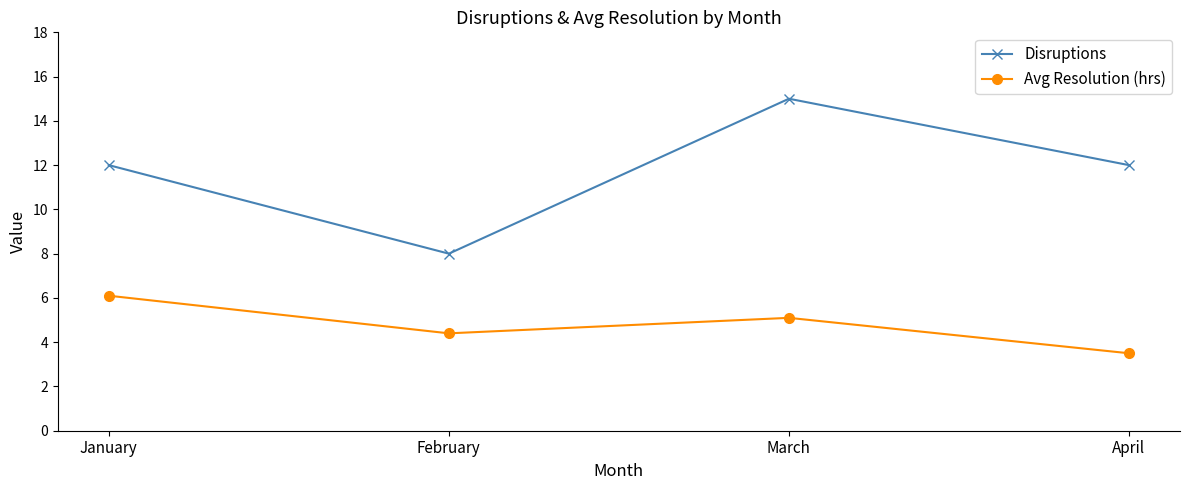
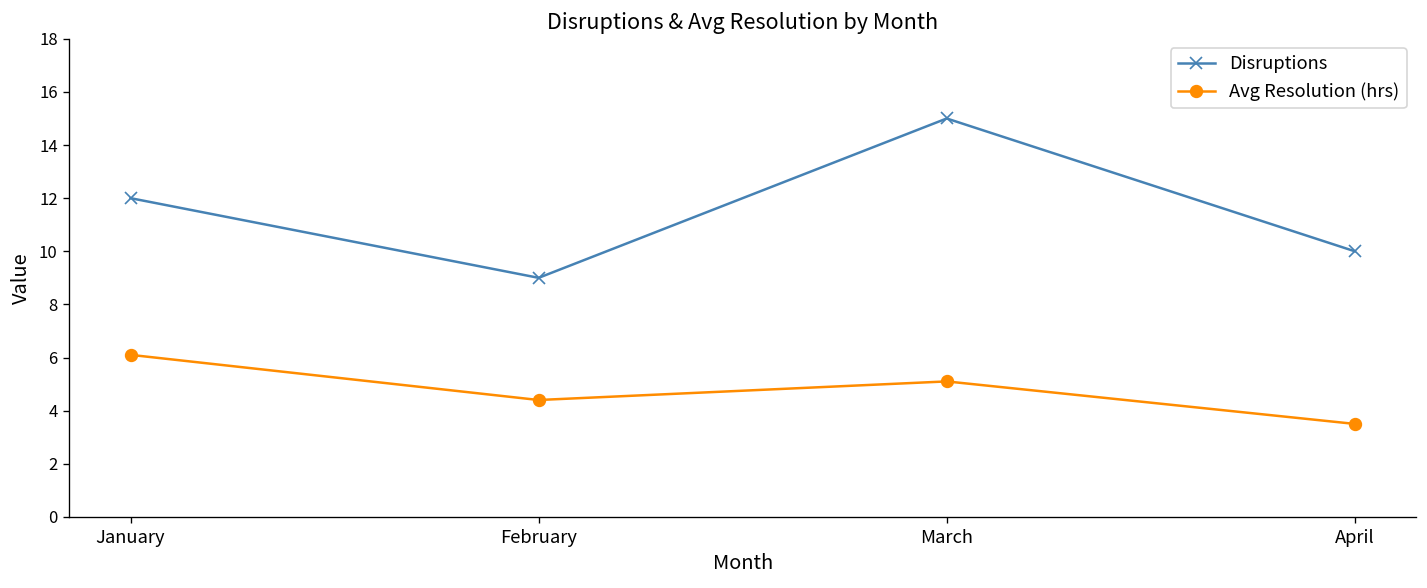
Disruptions, February: 8 -> 9
Disruptions, April: 12 -> 10
